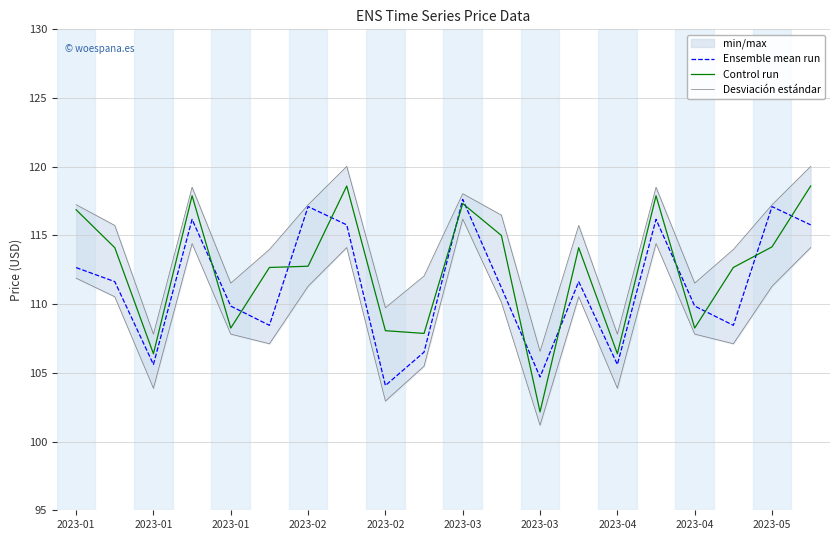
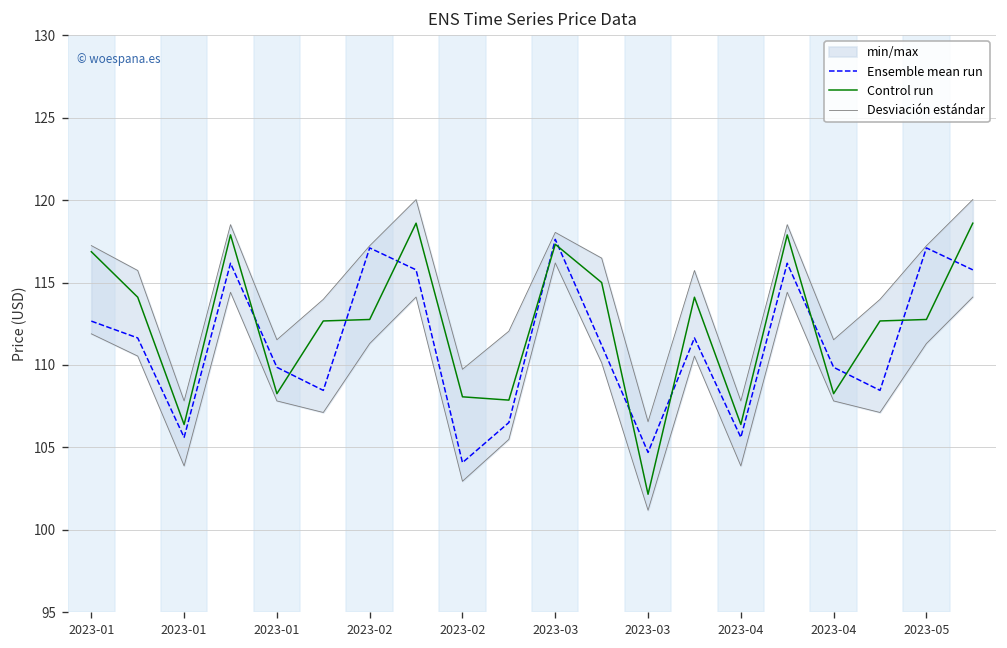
Control run, 2023-05: 114.2 -> 112.8
